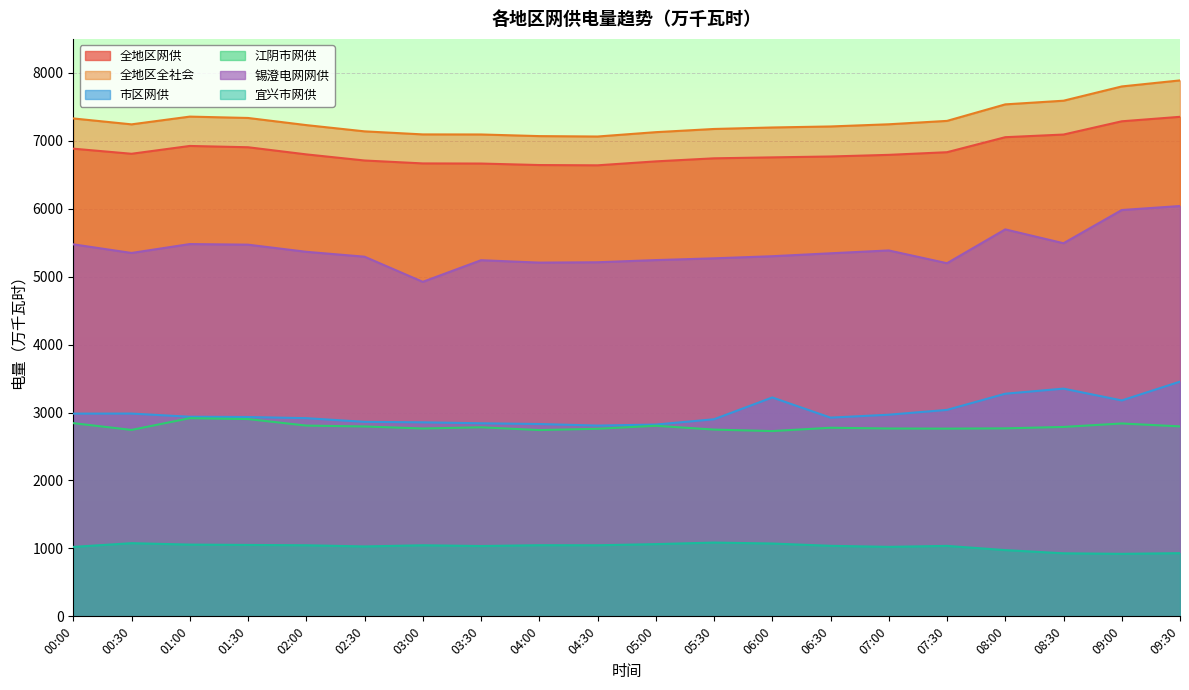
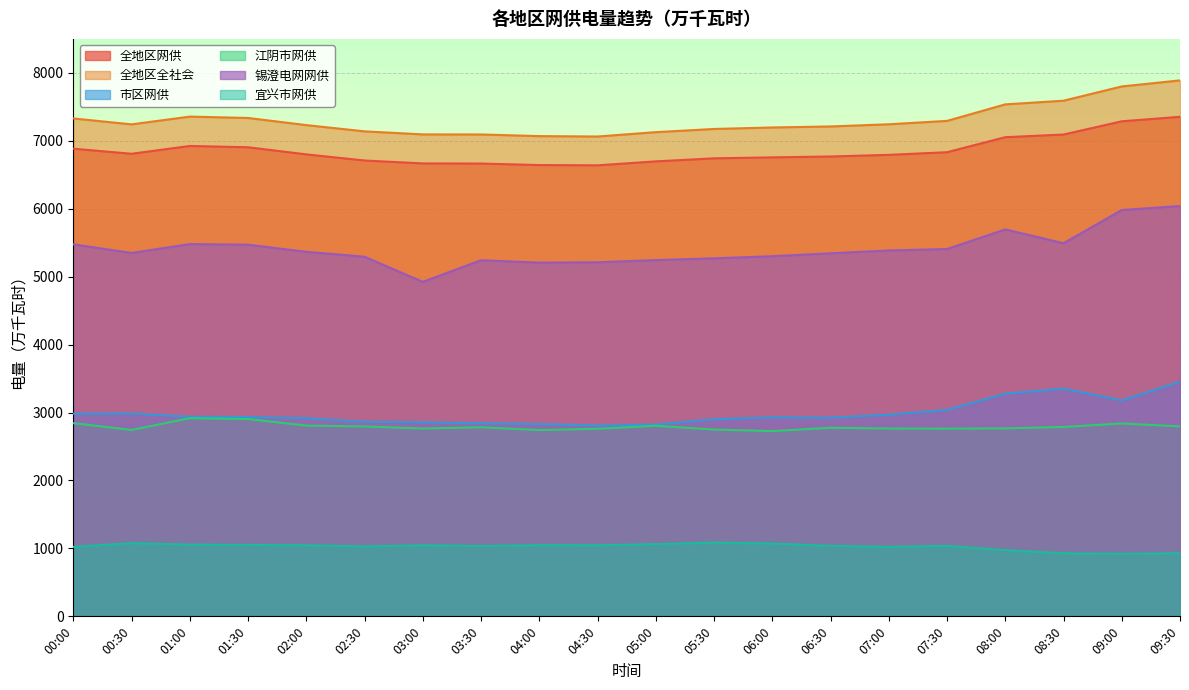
市区网供, 06:00: 3200 -> 2900
锡澄电网网供, 07:30: 5200 -> 5400
